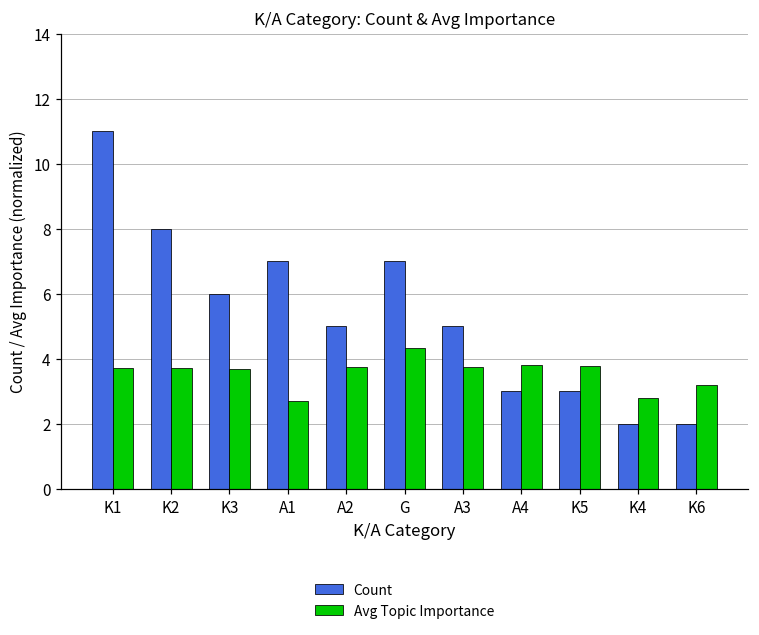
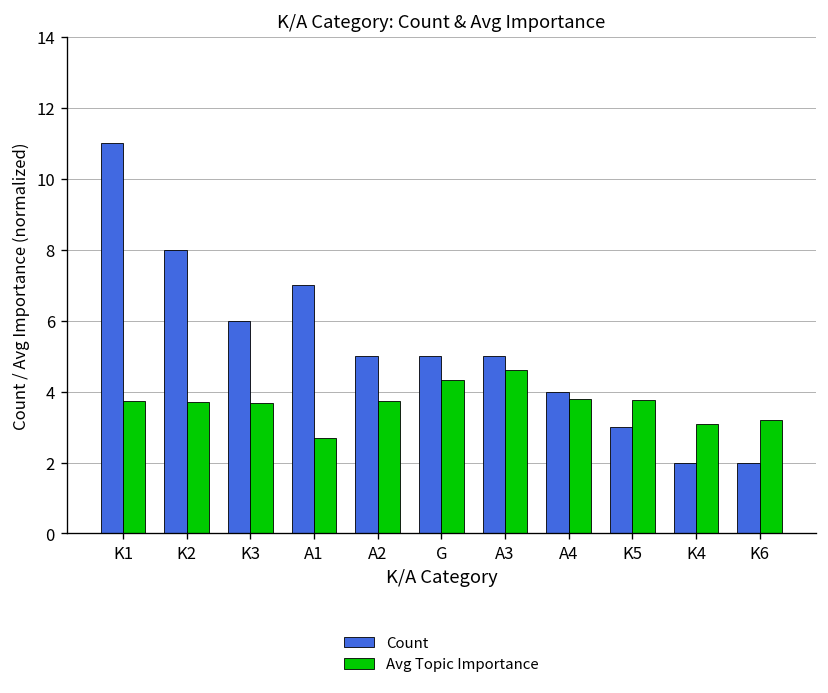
Count, G: 7 -> 5
Avg Topic Importance, A3: 3.8 -> 4.6
Count, A4: 3 -> 4
Avg Topic Importance, K4: 2.8 -> 3.1
